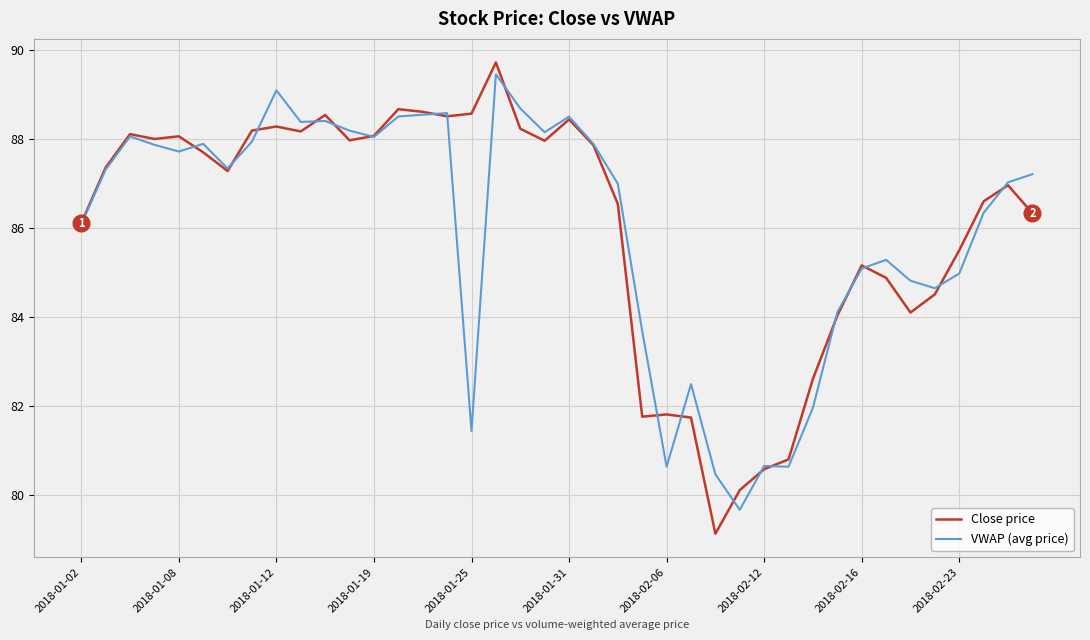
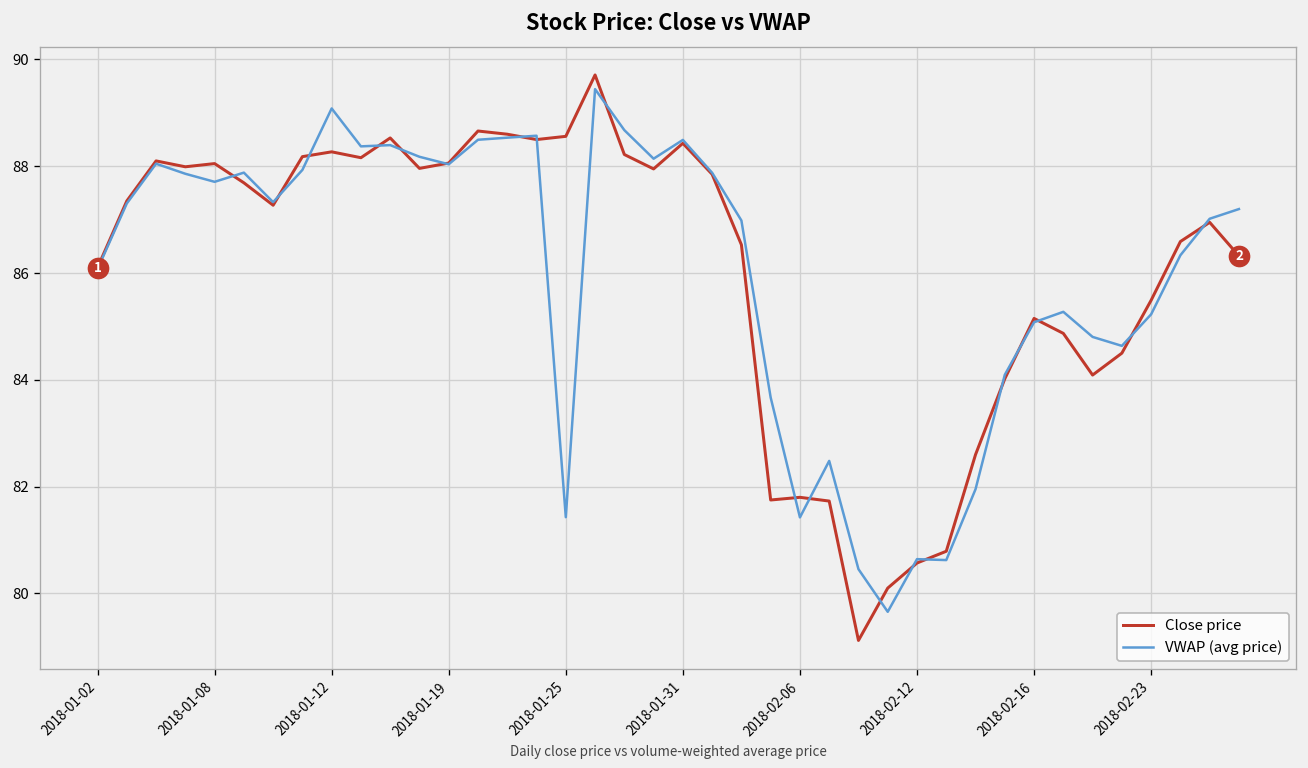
VWAP (avg price), 2018-02-06: 80.6 -> 81.4
VWAP (avg price), 2018-02-23: 85.0 -> 85.2
